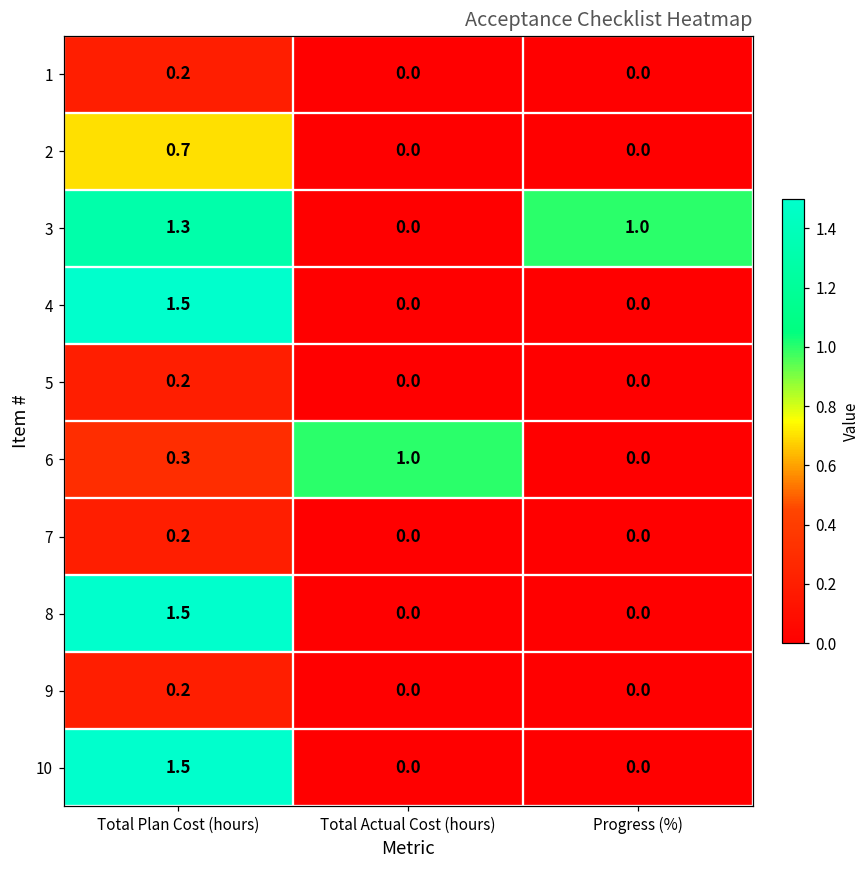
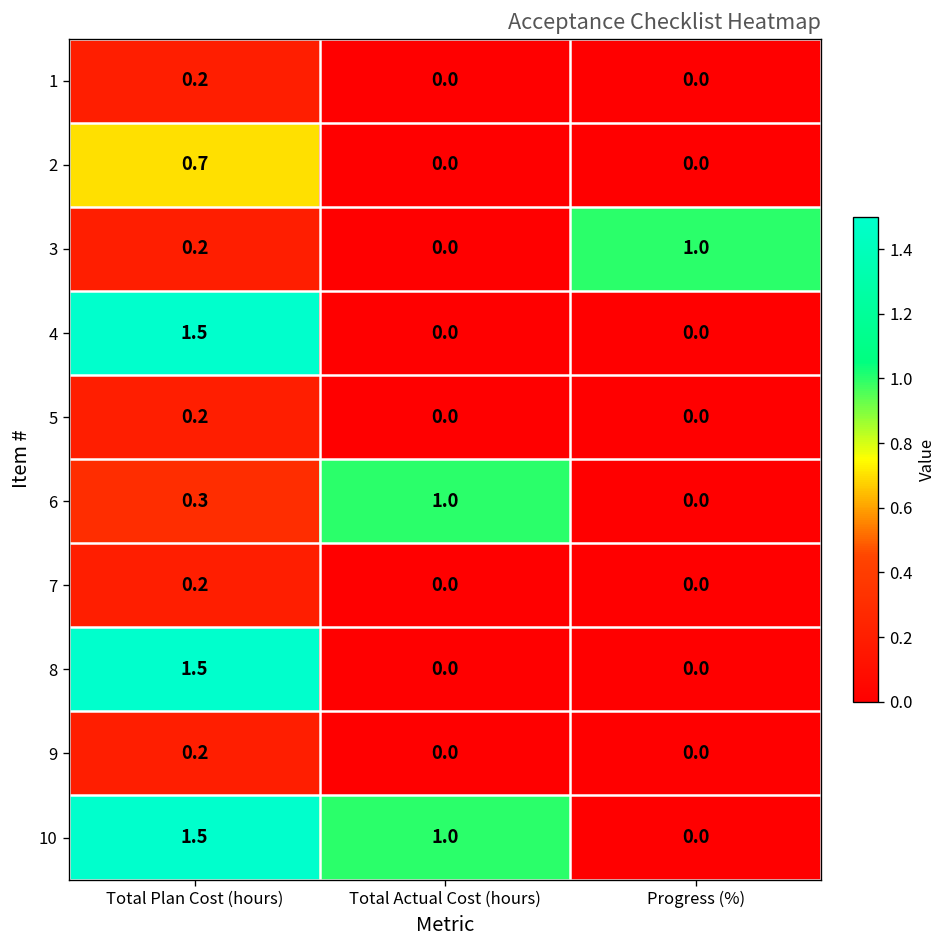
3, Total Plan Cost (hours): 1.3 -> 0.2
10, Total Actual Cost (hours): 0.0 -> 1.0
